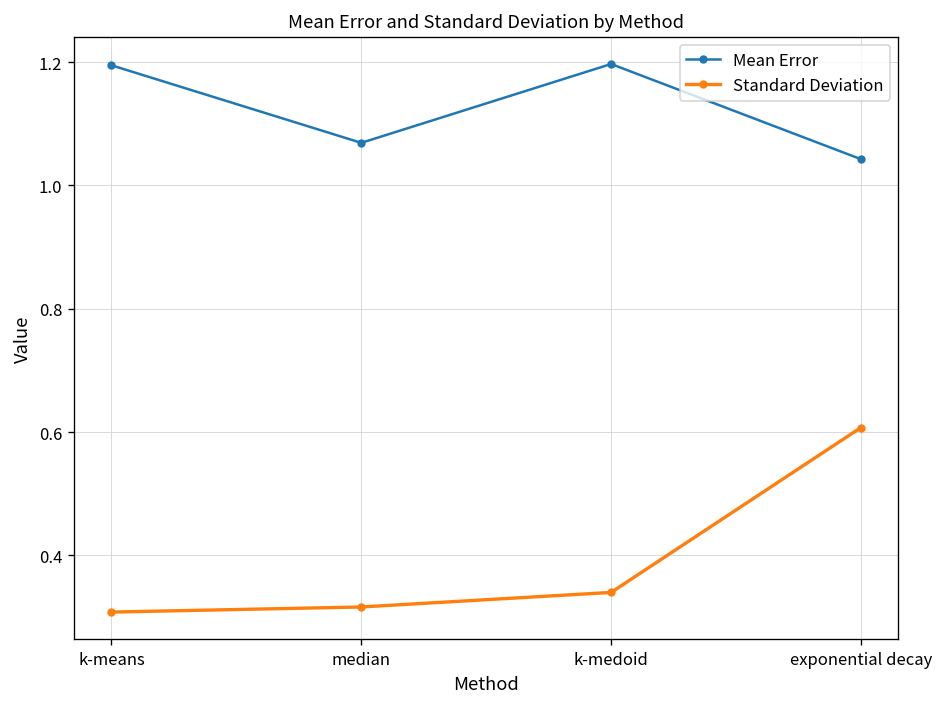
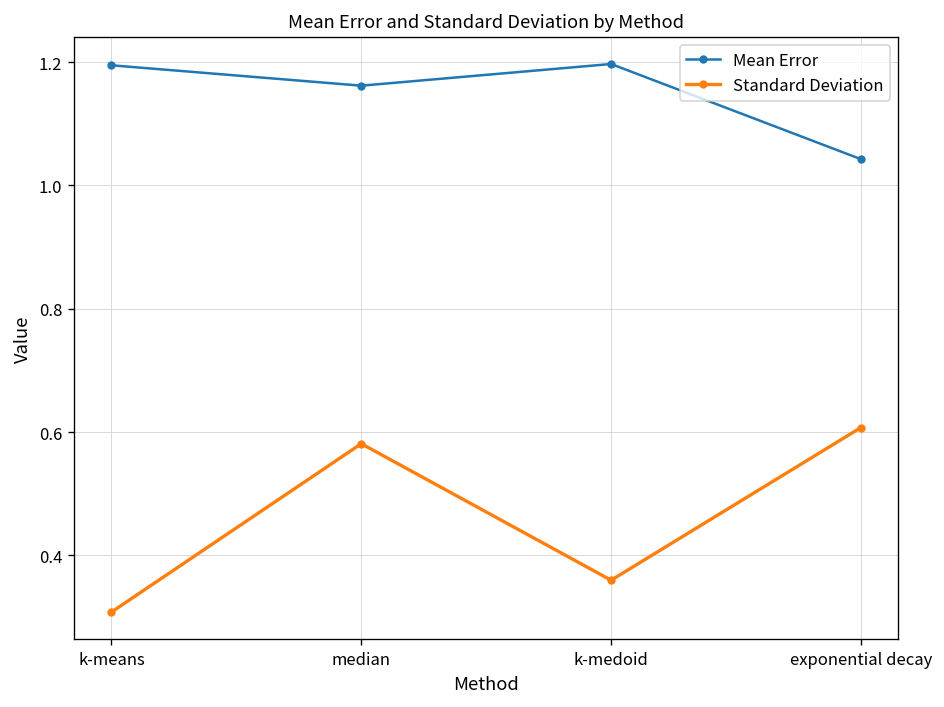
Mean Error, median: 1.07 -> 1.16
Standard Deviation, median: 0.32 -> 0.58
Standard Deviation, k-medoid: 0.34 -> 0.36
